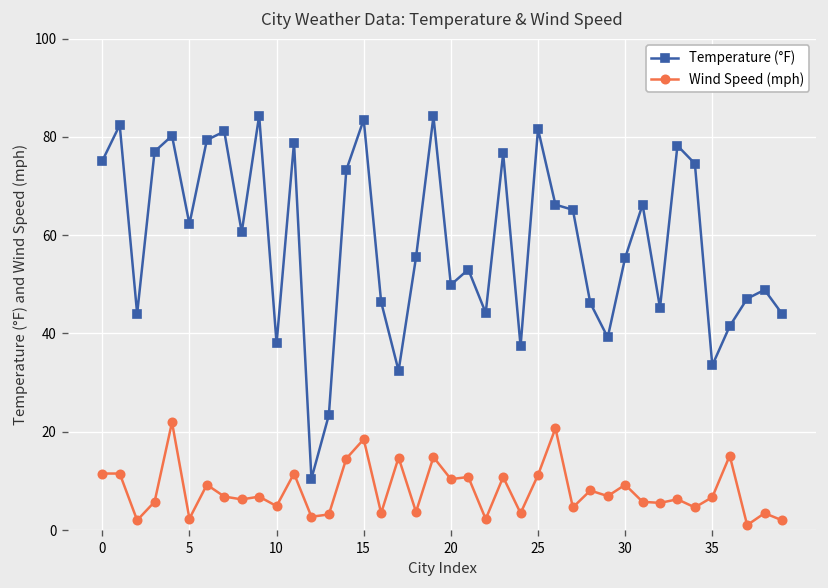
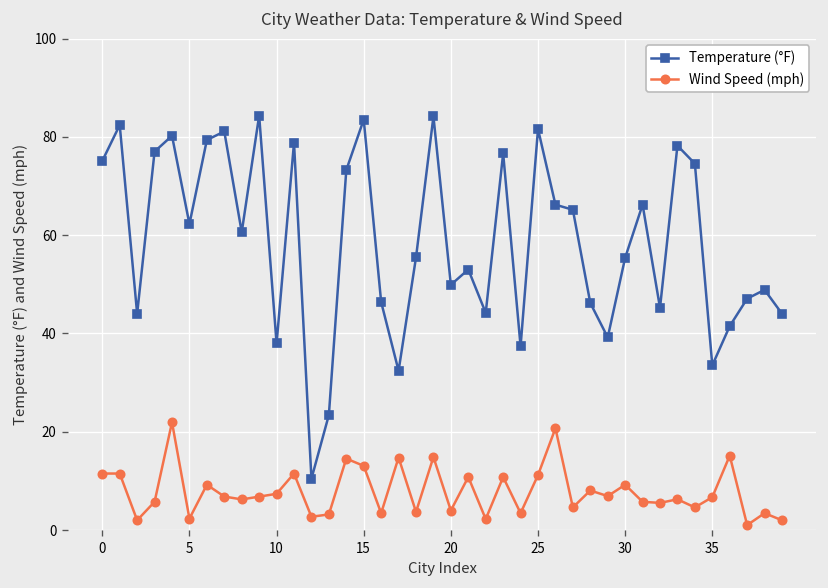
Wind Speed (mph), 10: 5 -> 7
Wind Speed (mph), 15: 18 -> 13
Wind Speed (mph), 20: 10 -> 4
